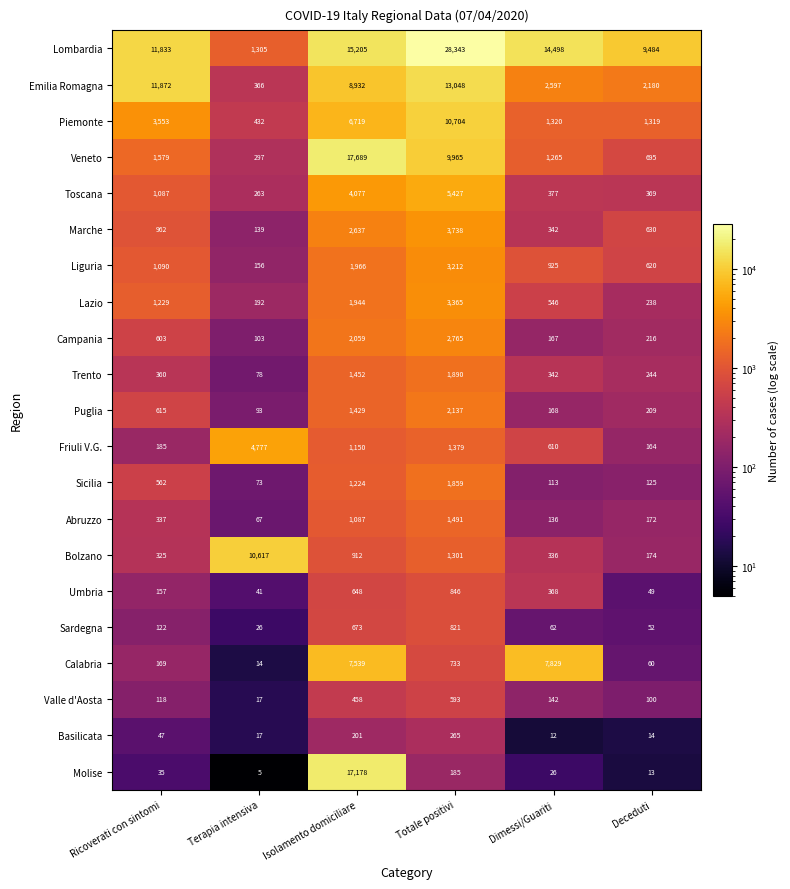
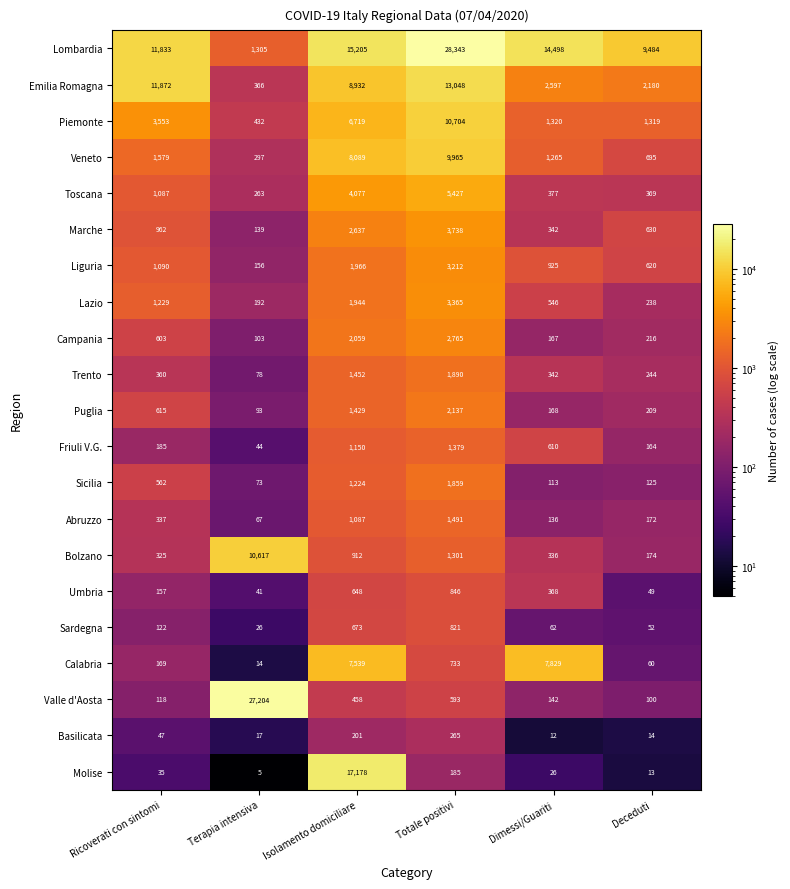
Veneto, Isolamento domiciliare: 17,689 -> 8,089
Friuli V.G., Terapia intensiva: 4,777 -> 44
Valle d'Aosta, Terapia intensiva: 17 -> 27,204
